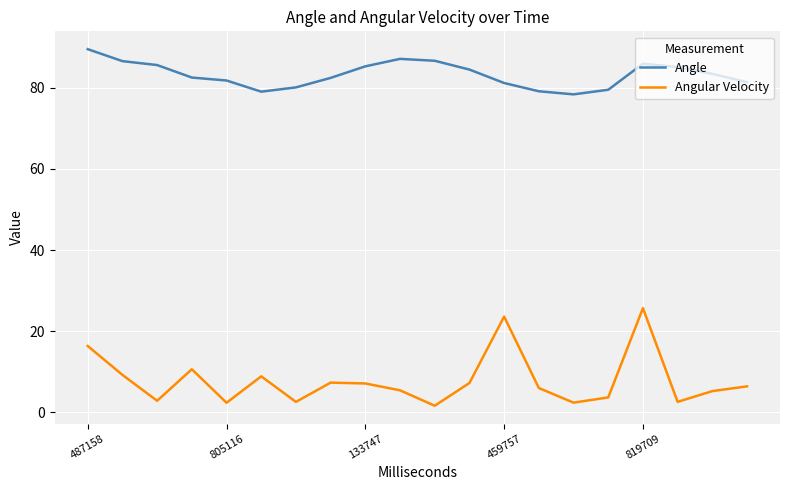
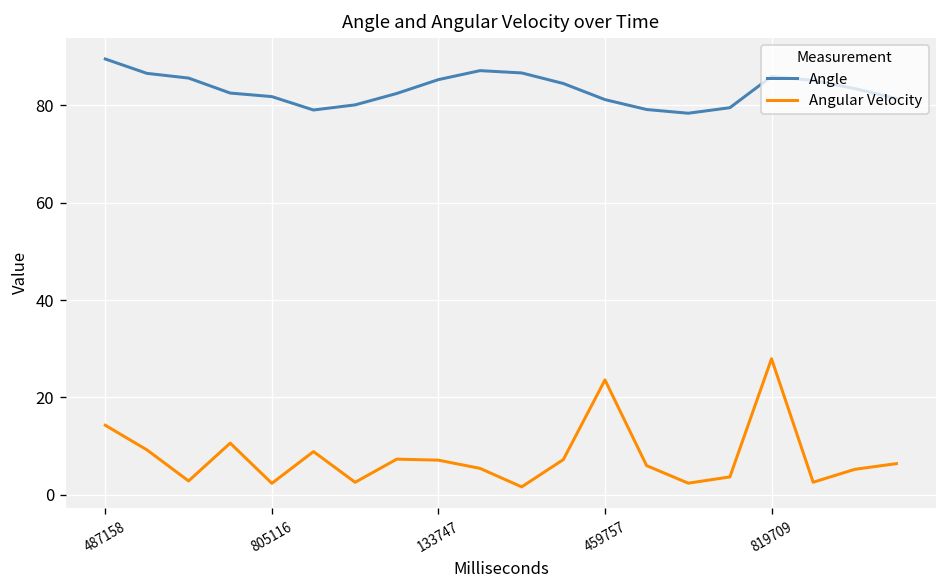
Angular Velocity, 487158: 16 -> 14
Angular Velocity, 819709: 26 -> 28
